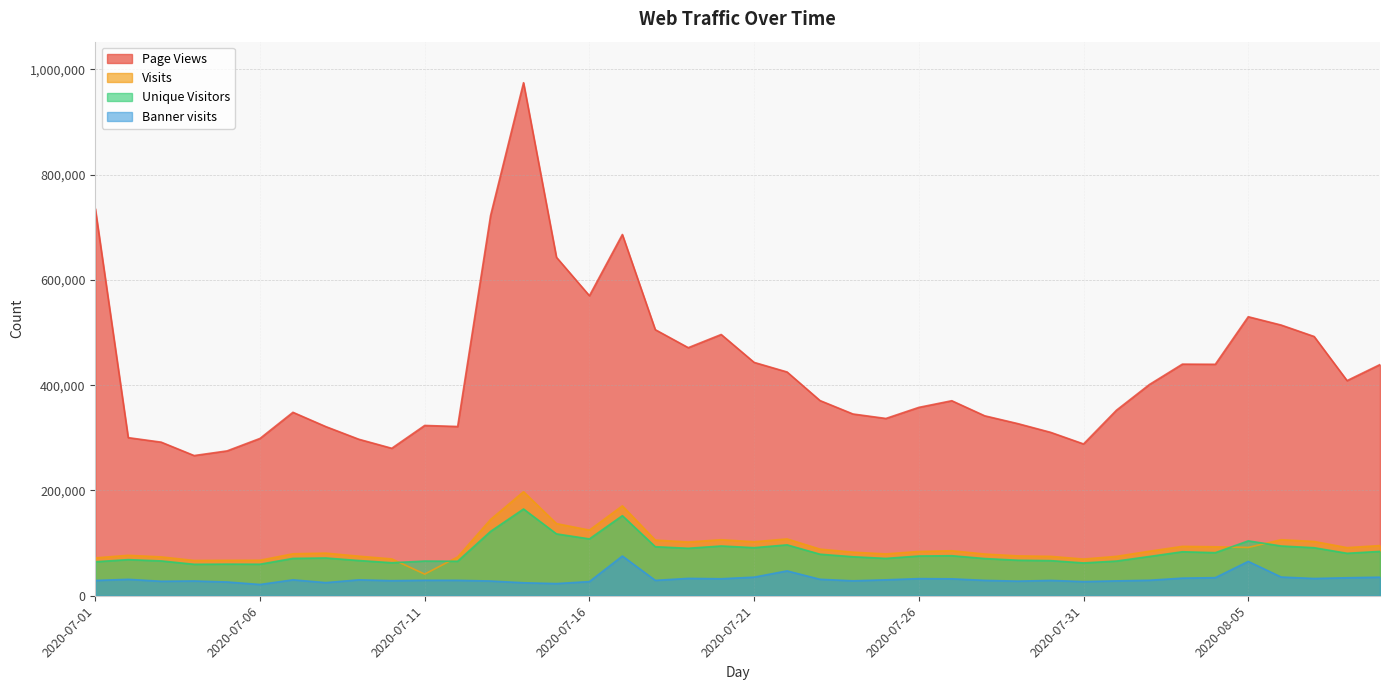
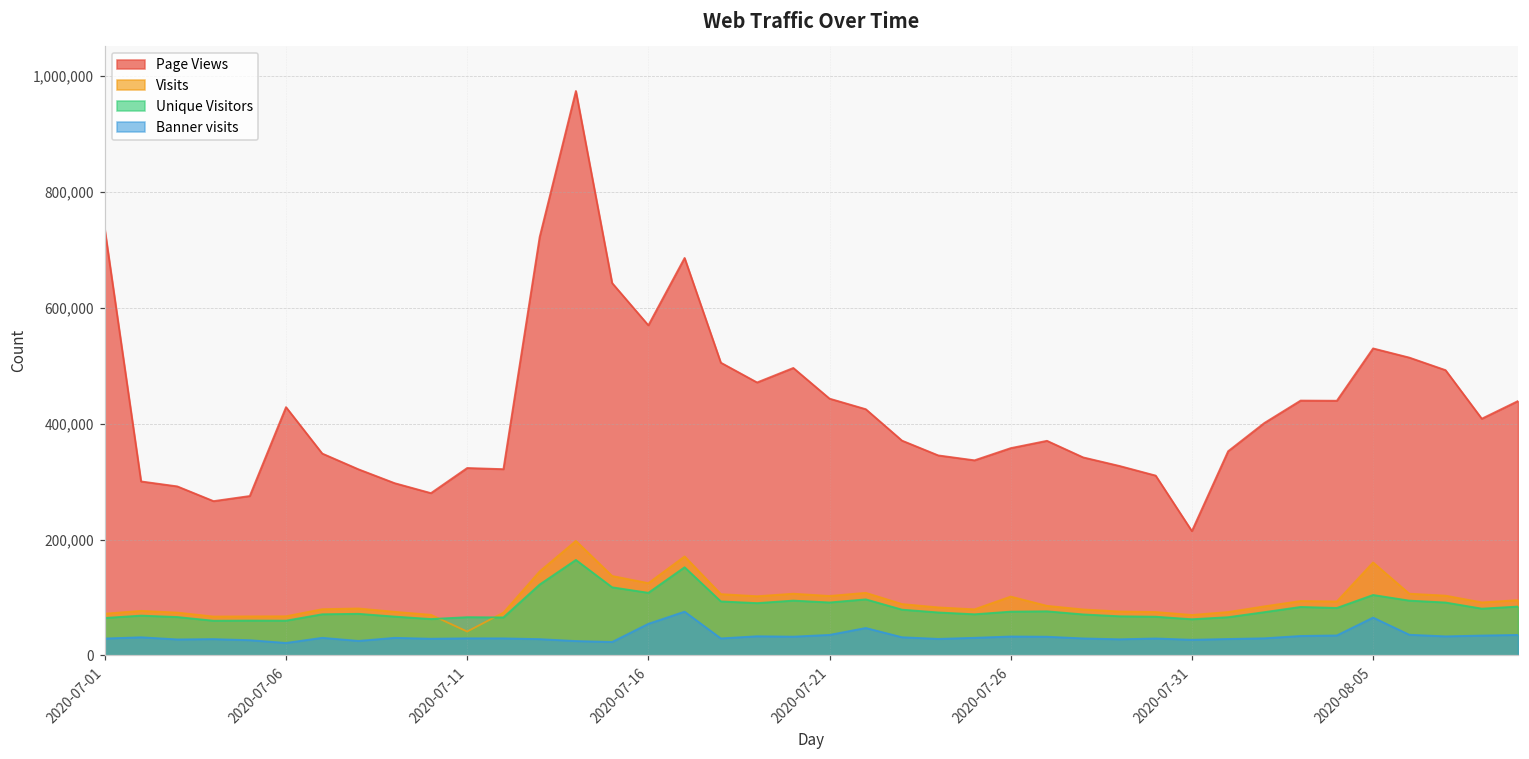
Page Views, 2020-07-06: 300,000 -> 430,000
Banner visits, 2020-07-16: 30,000 -> 50,000
Visits, 2020-07-26: 80,000 -> 100,000
Page Views, 2020-07-31: 290,000 -> 210,000
Visits, 2020-08-05: 90,000 -> 160,000
